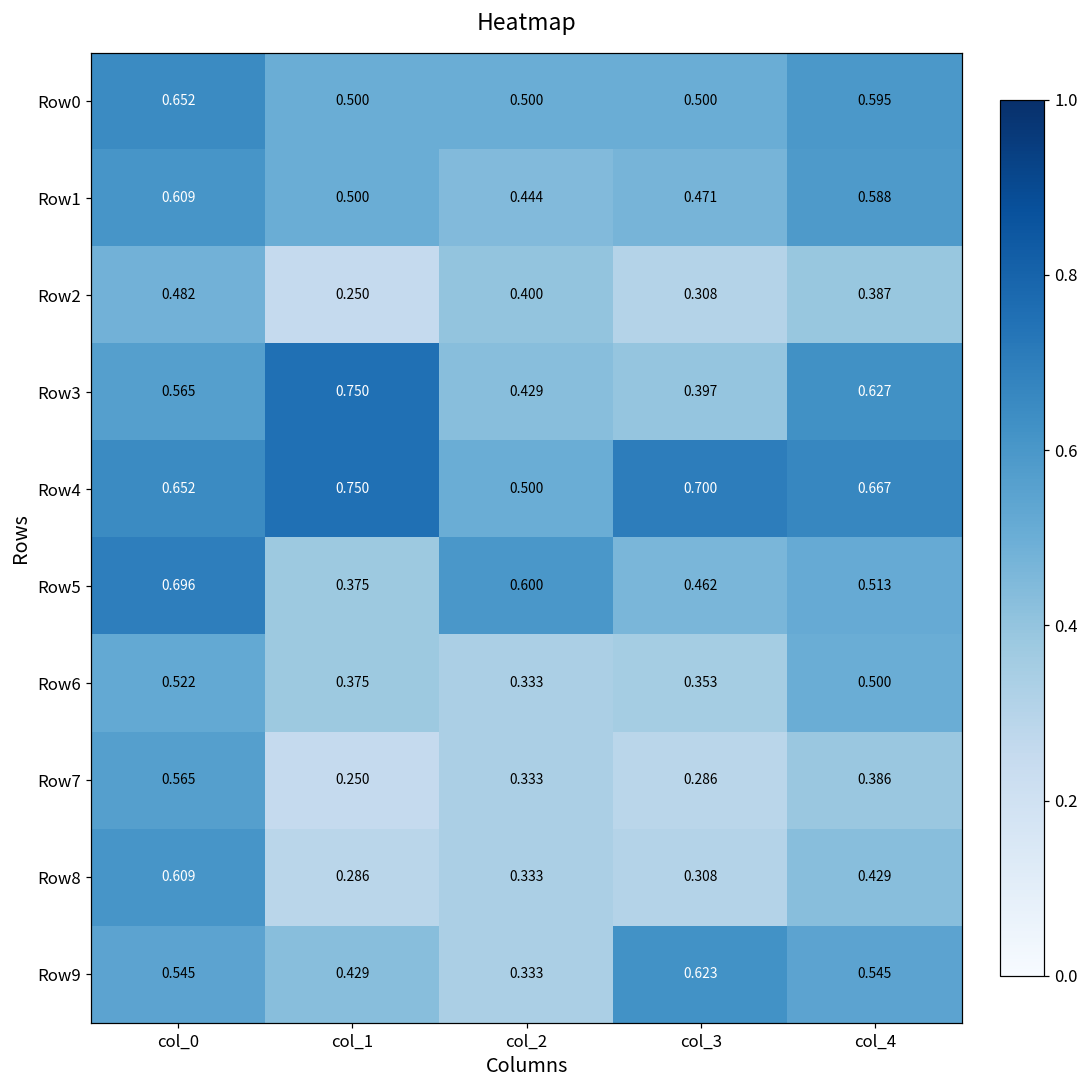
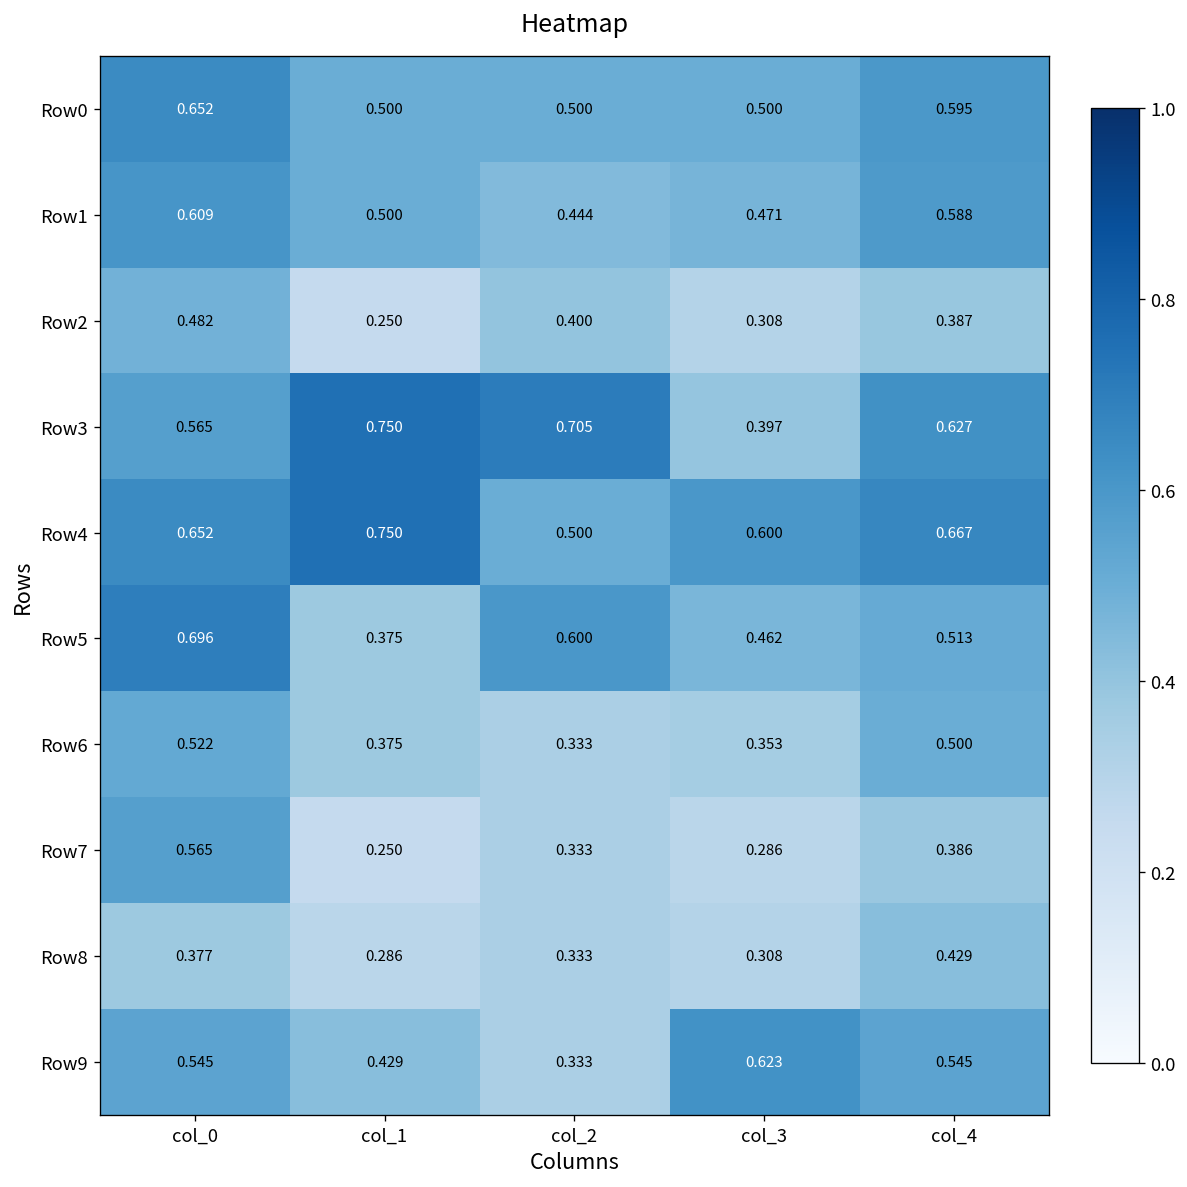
Row3, col_2: 0.429 -> 0.705
Row4, col_3: 0.700 -> 0.600
Row8, col_0: 0.609 -> 0.377
